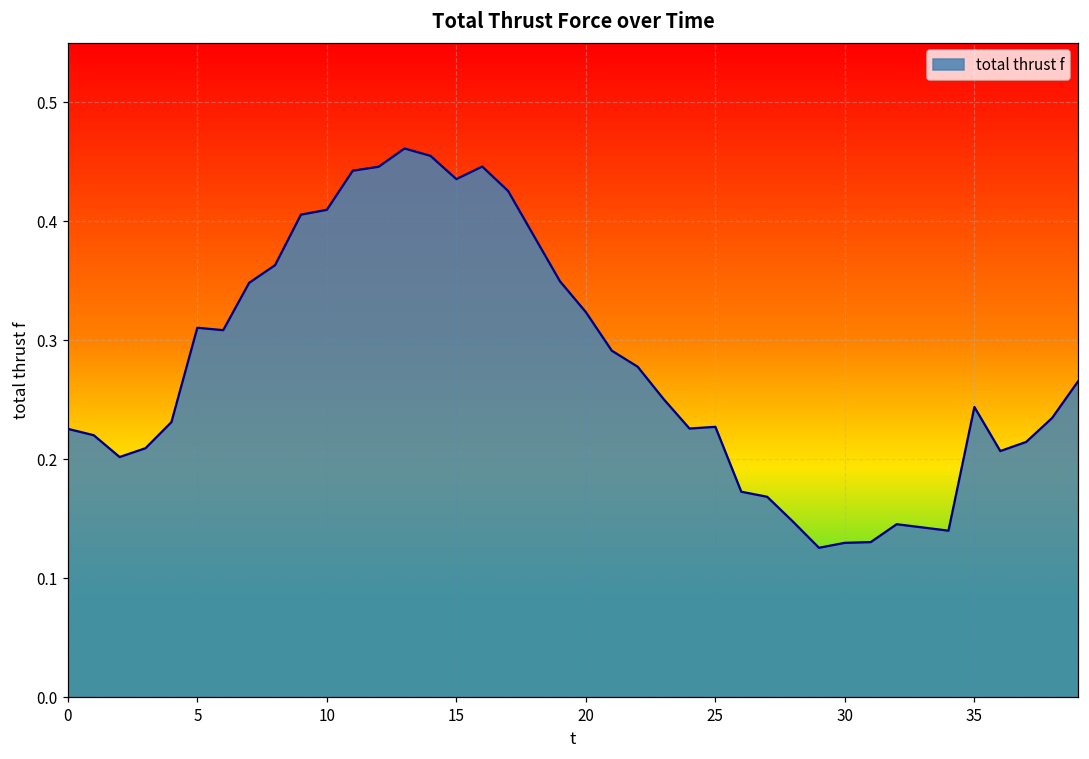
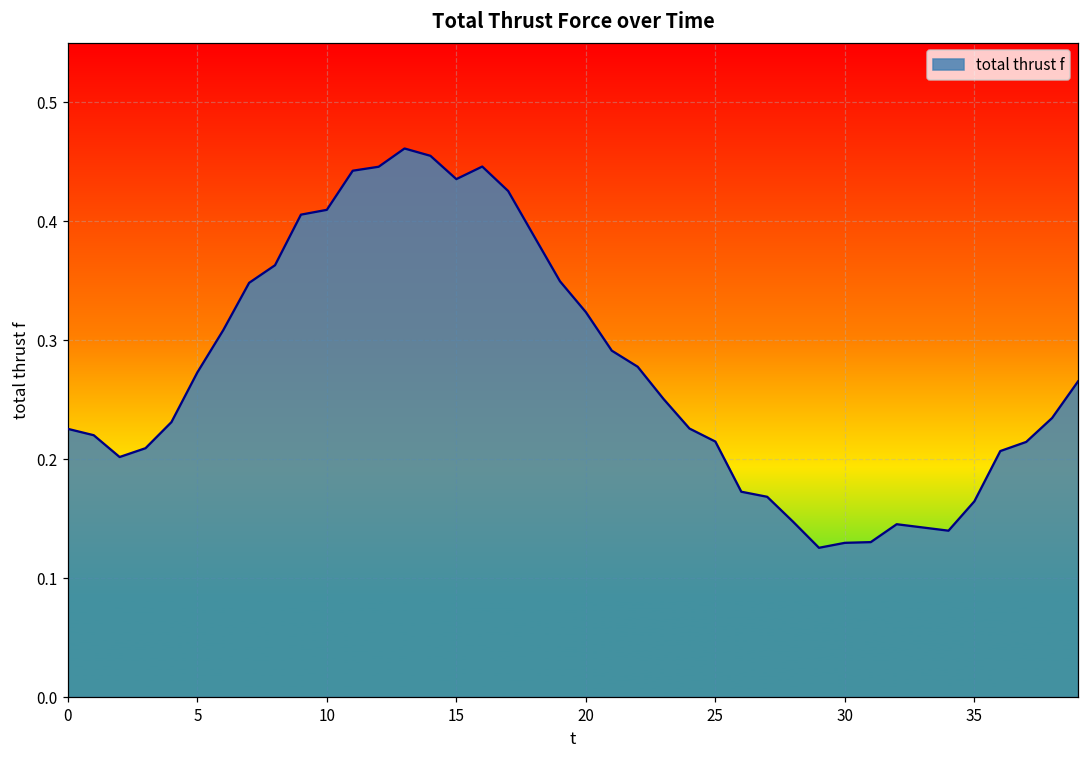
5: 0.310 -> 0.273
25: 0.227 -> 0.215
35: 0.244 -> 0.165
